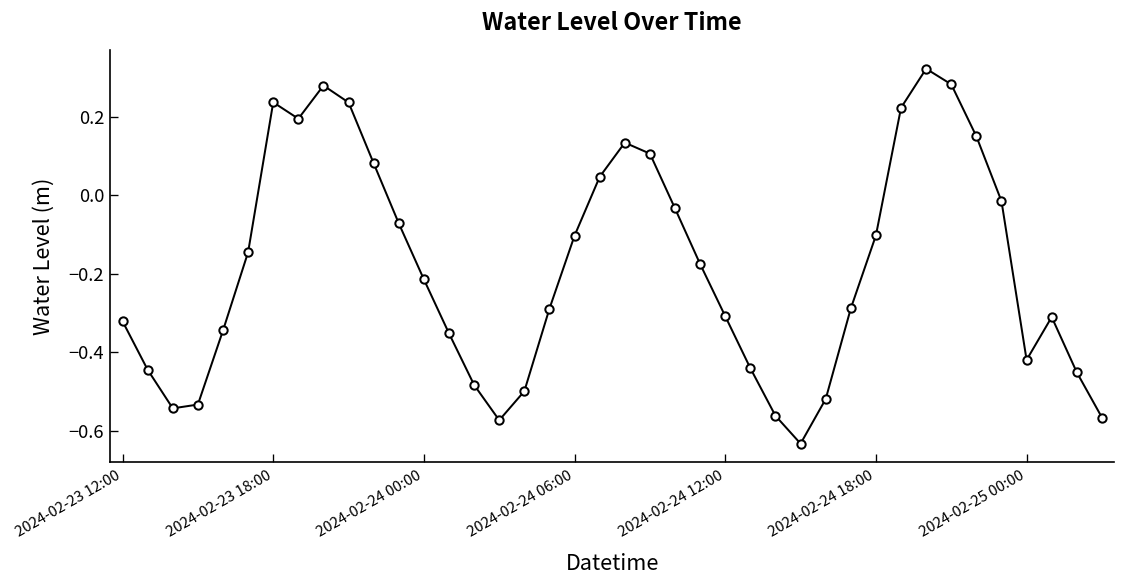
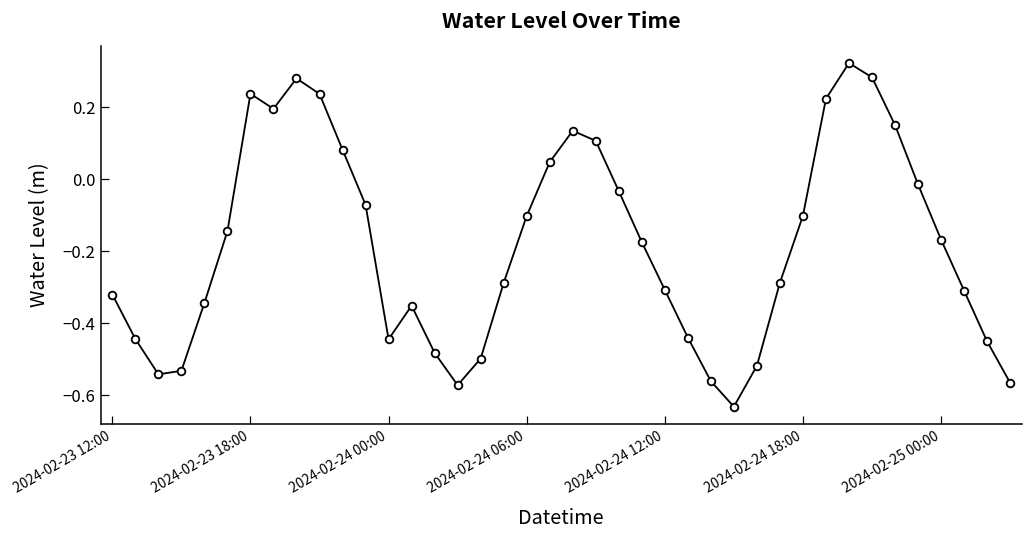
2024-02-24 00:00: -0.21 -> -0.45
2024-02-25 00:00: -0.42 -> -0.17
